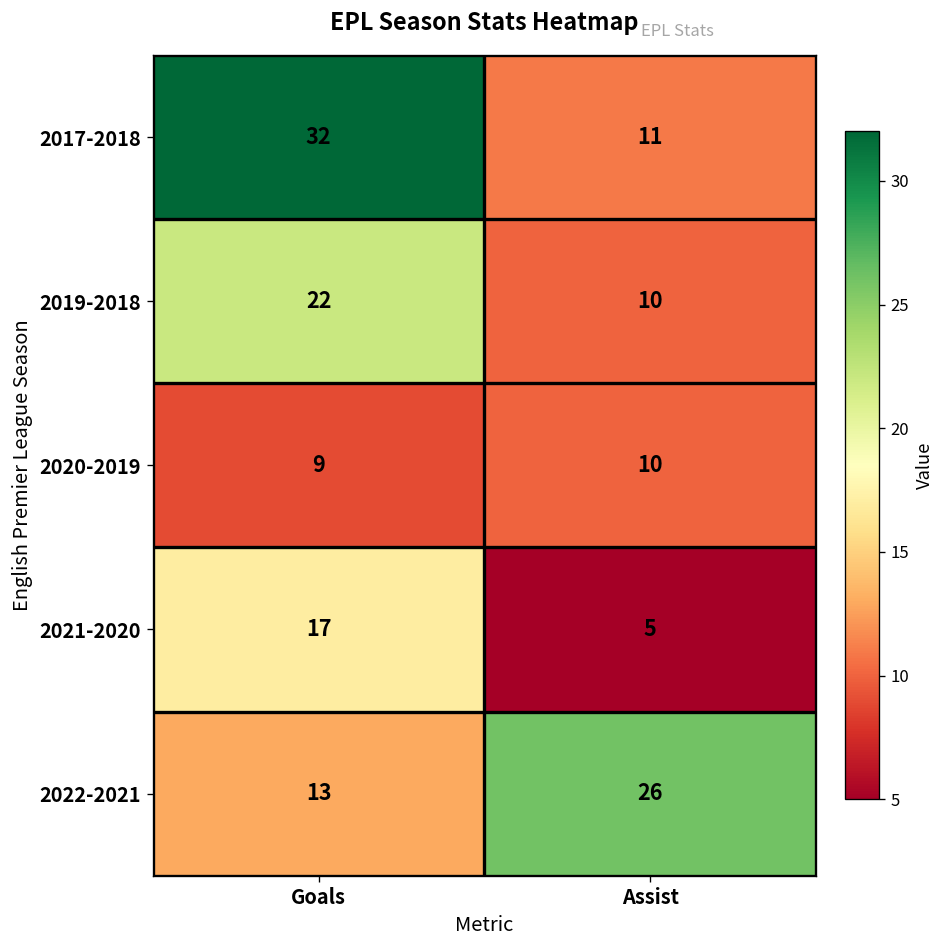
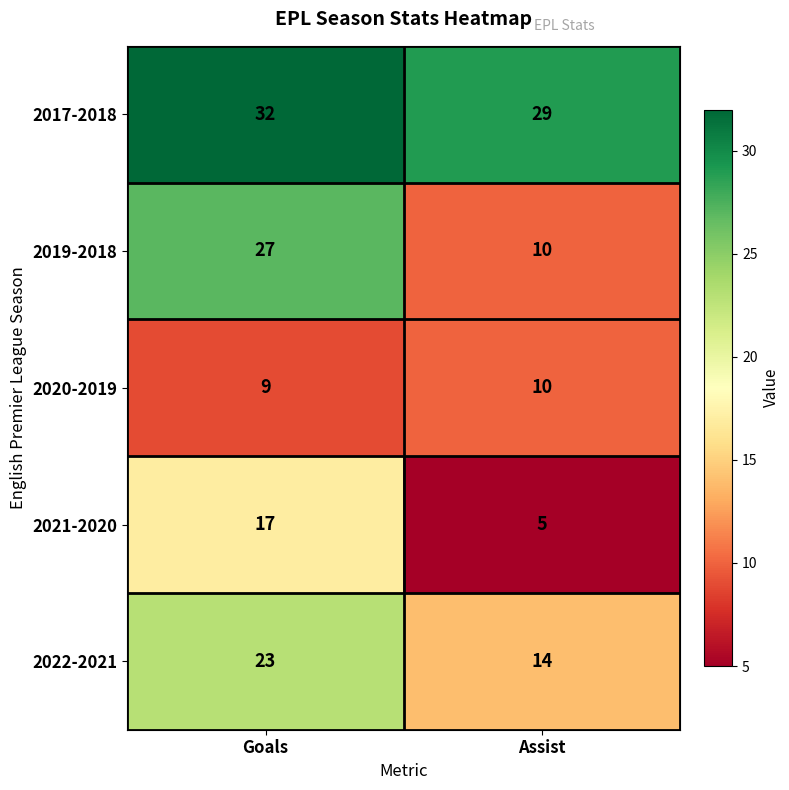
2017-2018, Assist: 11 -> 29
2019-2018, Goals: 22 -> 27
2022-2021, Goals: 13 -> 23
2022-2021, Assist: 26 -> 14
